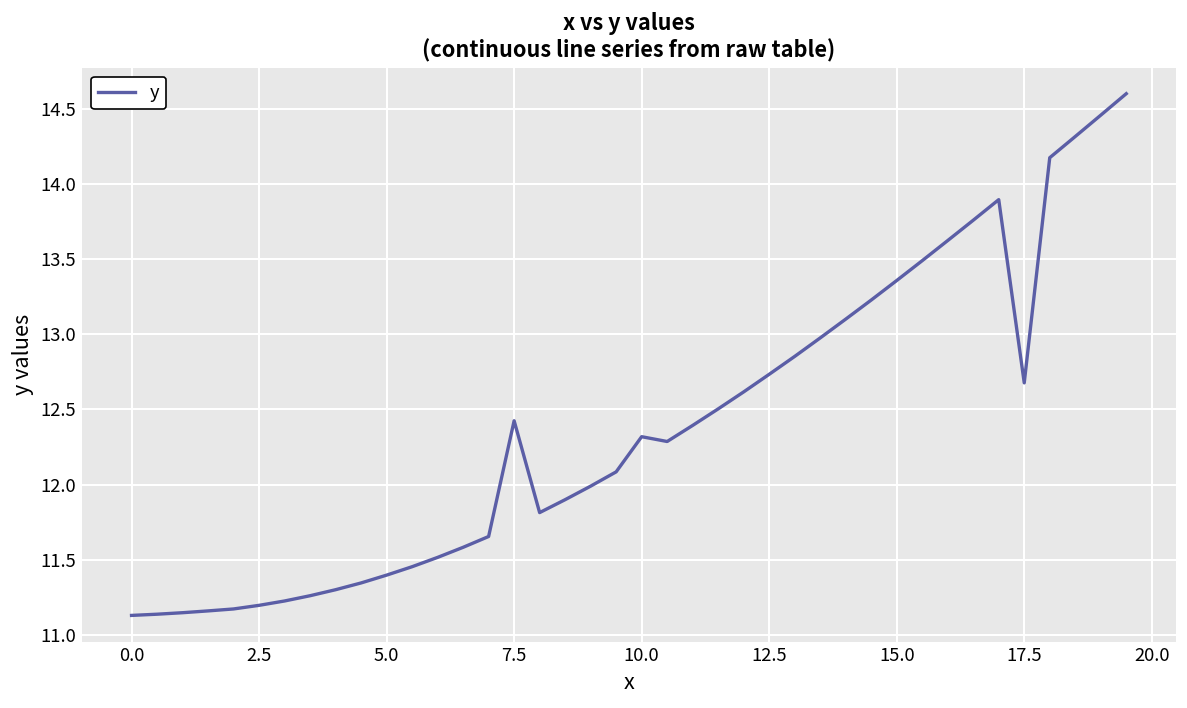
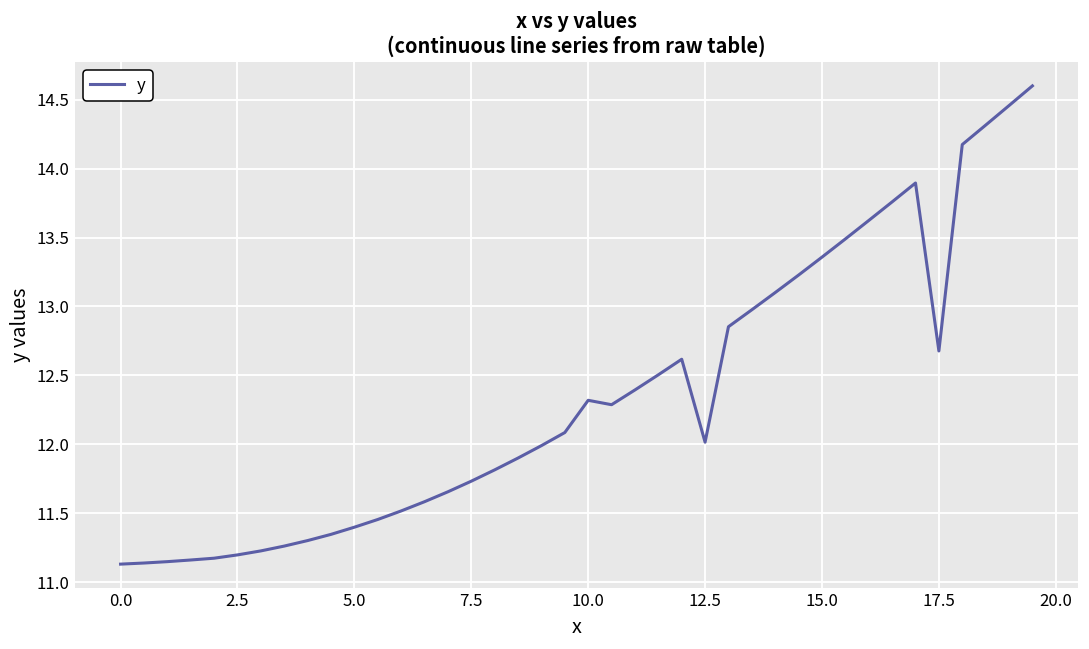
7.5: 12.43 -> 11.73
12.5: 12.73 -> 12.02
